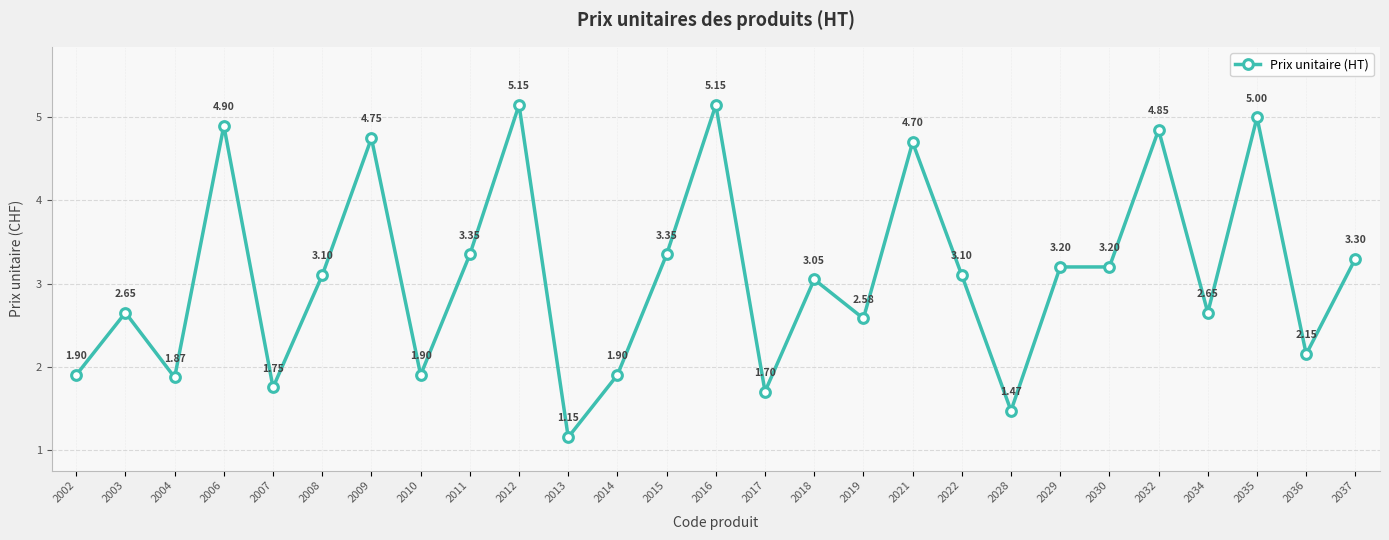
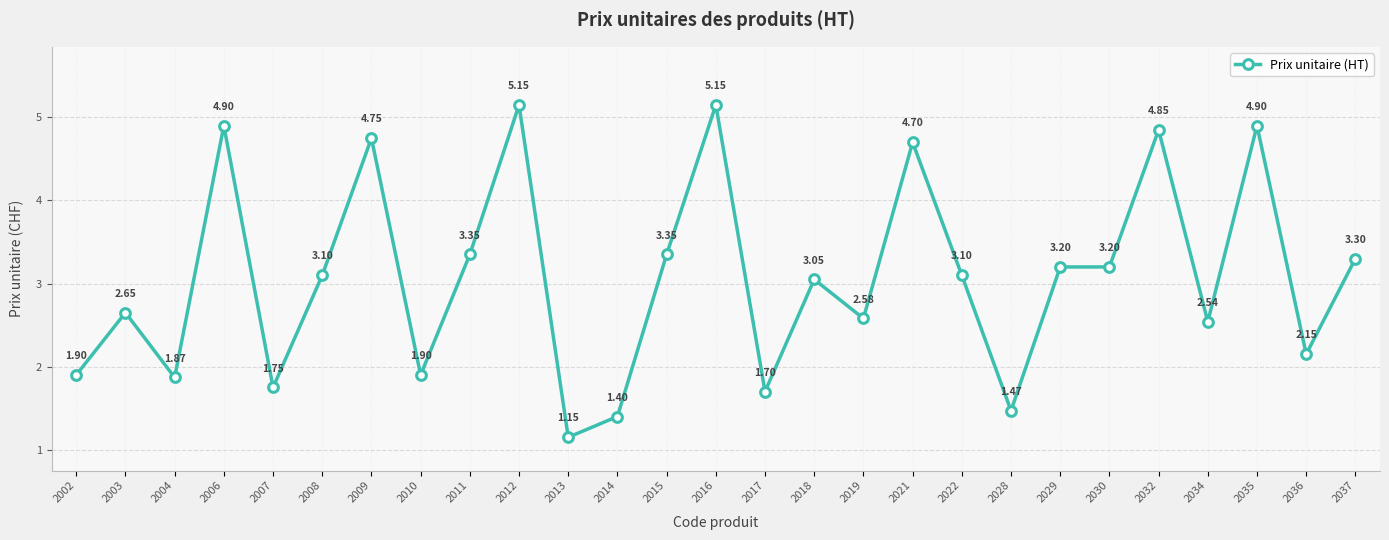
2014: 1.90 -> 1.40
2034: 2.65 -> 2.54
2035: 5.00 -> 4.90
